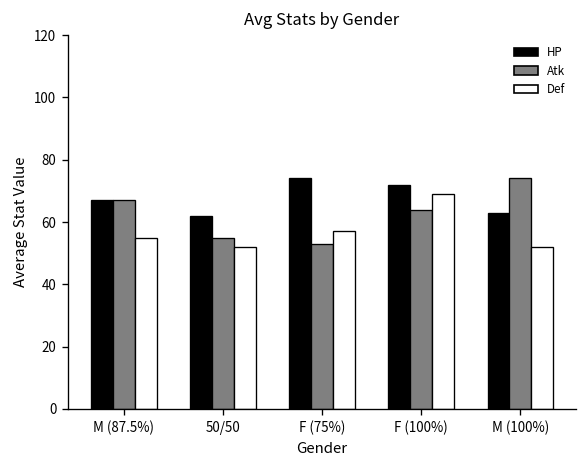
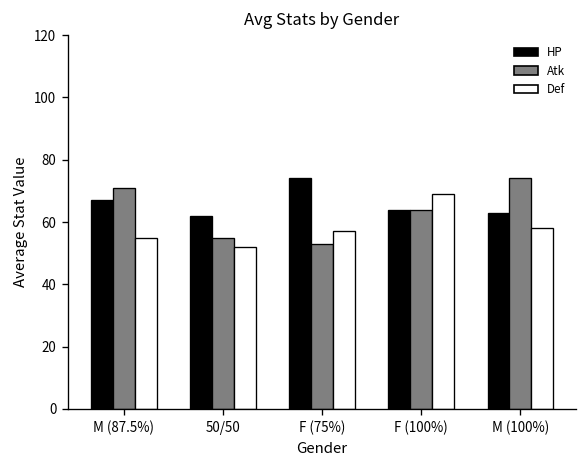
Atk, M (87.5%): 67 -> 71
HP, F (100%): 72 -> 64
Def, M (100%): 52 -> 58
